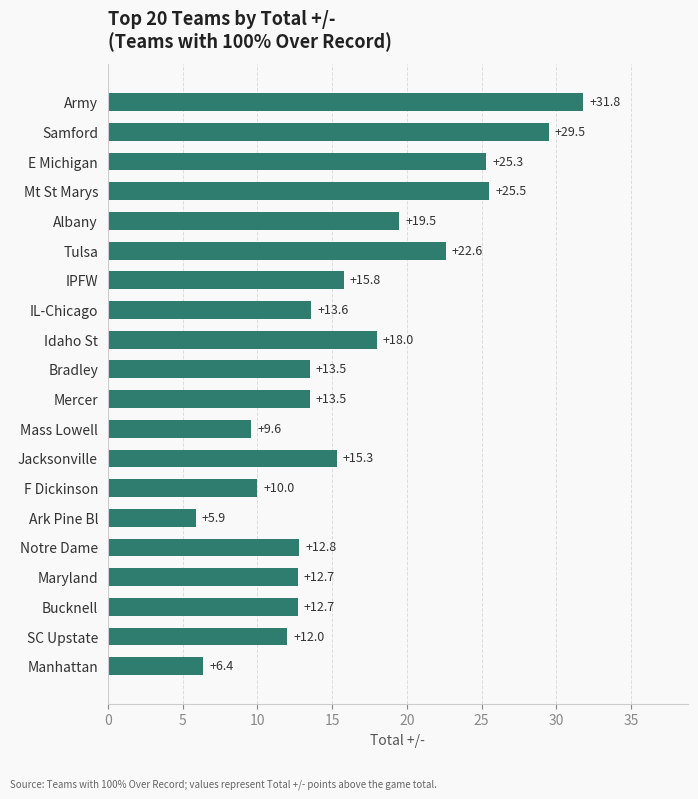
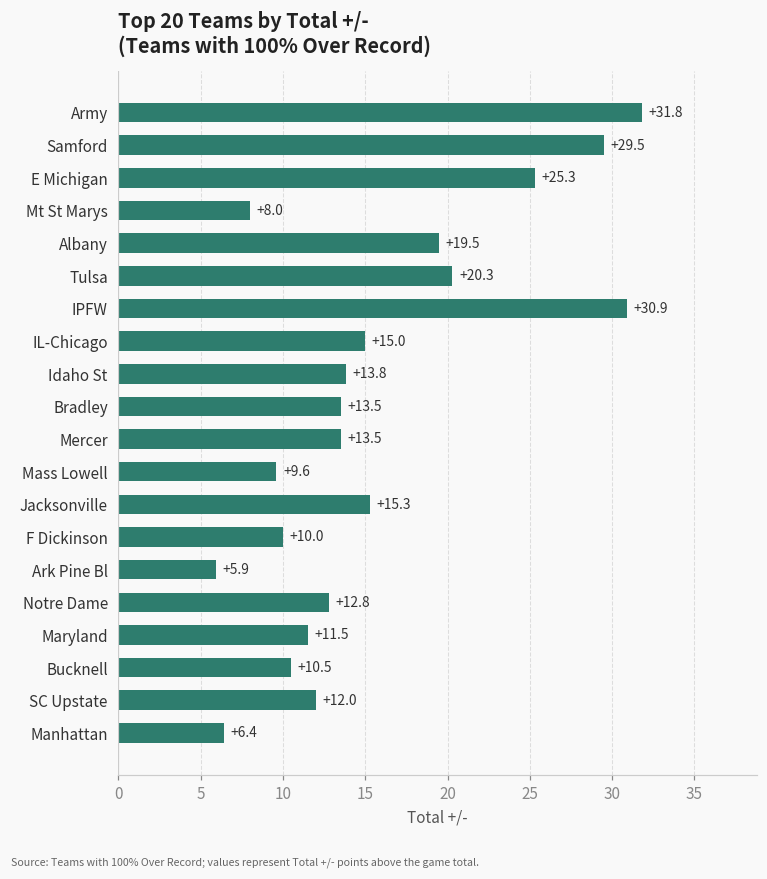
Mt St Marys: +25.5 -> +8.0
Tulsa: +22.6 -> +20.3
IPFW: +15.8 -> +30.9
IL-Chicago: +13.6 -> +15.0
Idaho St: +18.0 -> +13.8
Maryland: +12.7 -> +11.5
Bucknell: +12.7 -> +10.5
